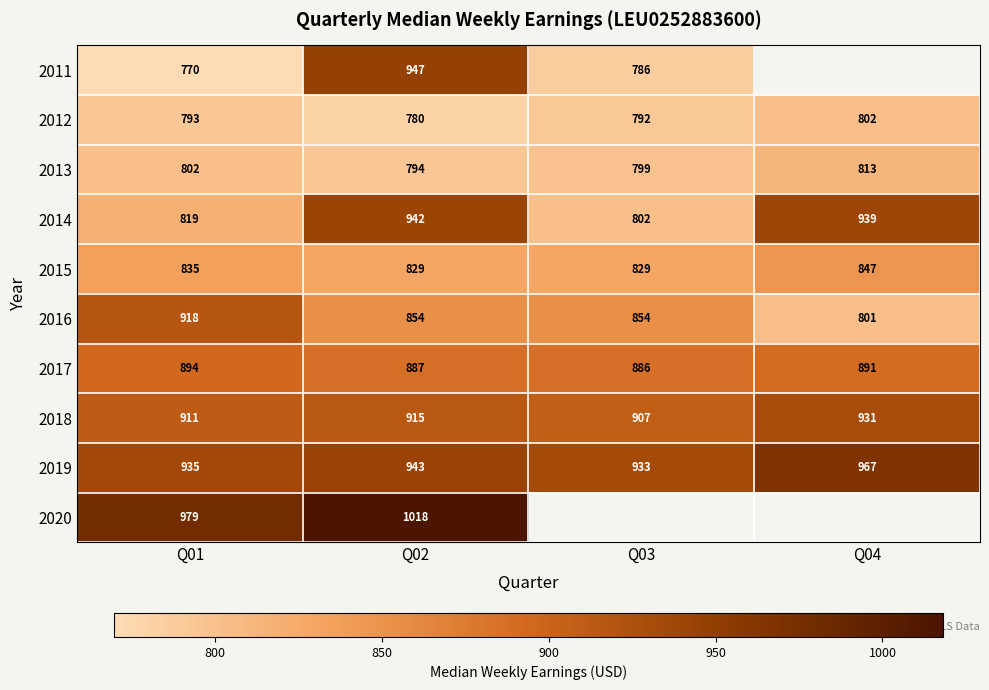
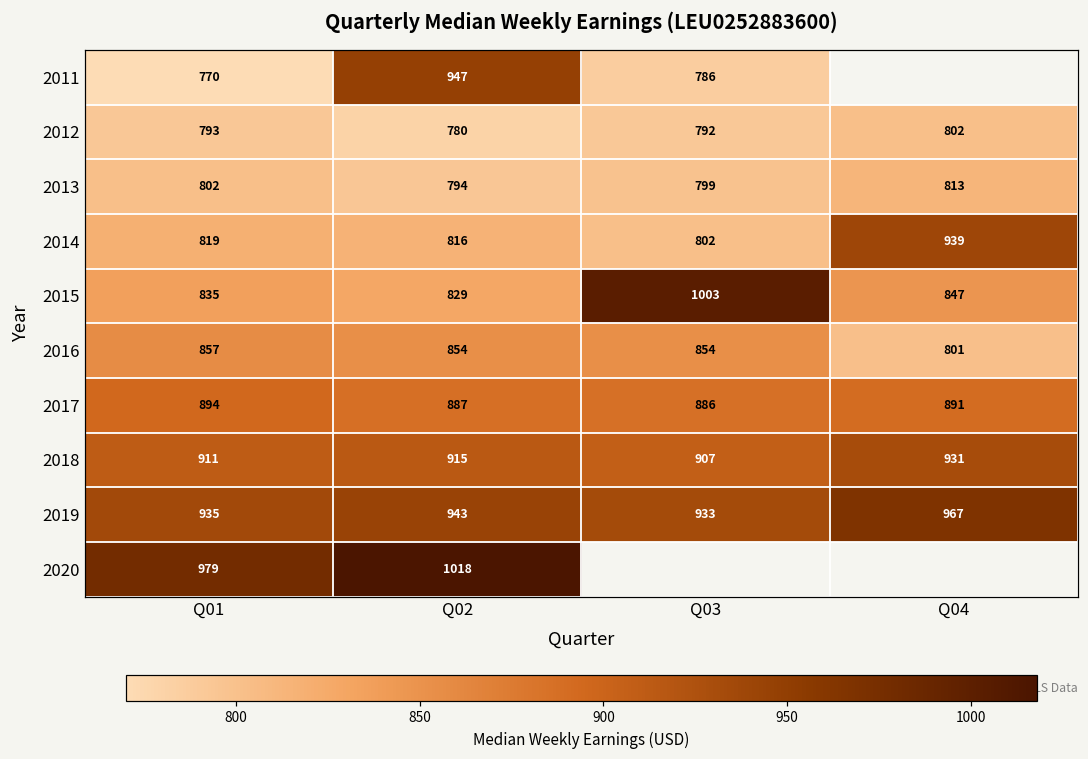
2014, Q02: 942 -> 816
2015, Q03: 829 -> 1003
2016, Q01: 918 -> 857
